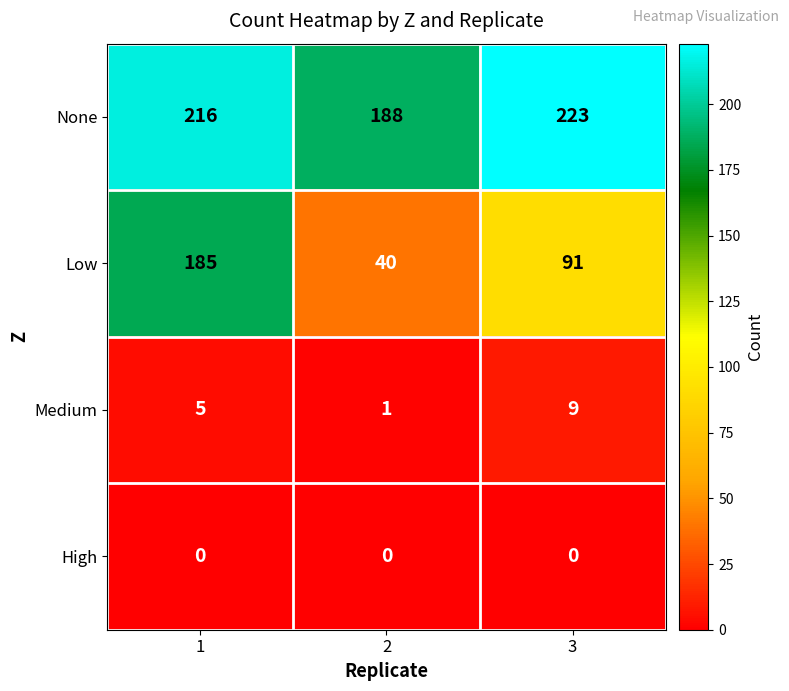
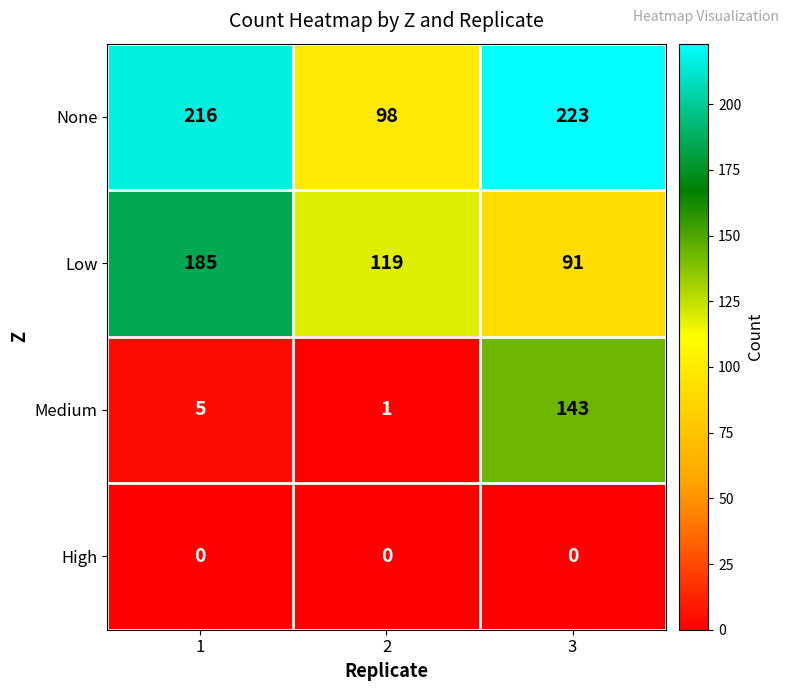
None, 2: 188 -> 98
Low, 2: 40 -> 119
Medium, 3: 9 -> 143
